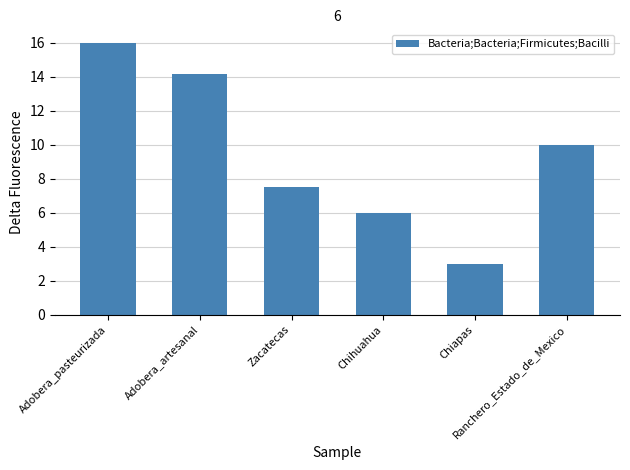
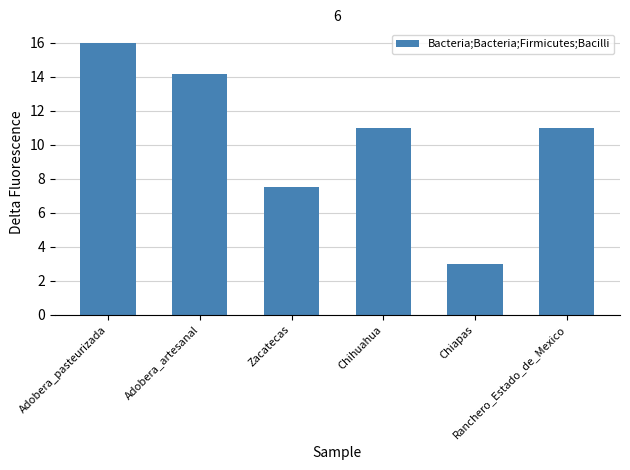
Chihuahua: 6 -> 11
Ranchero_Estado_de_Mexico: 10 -> 11
